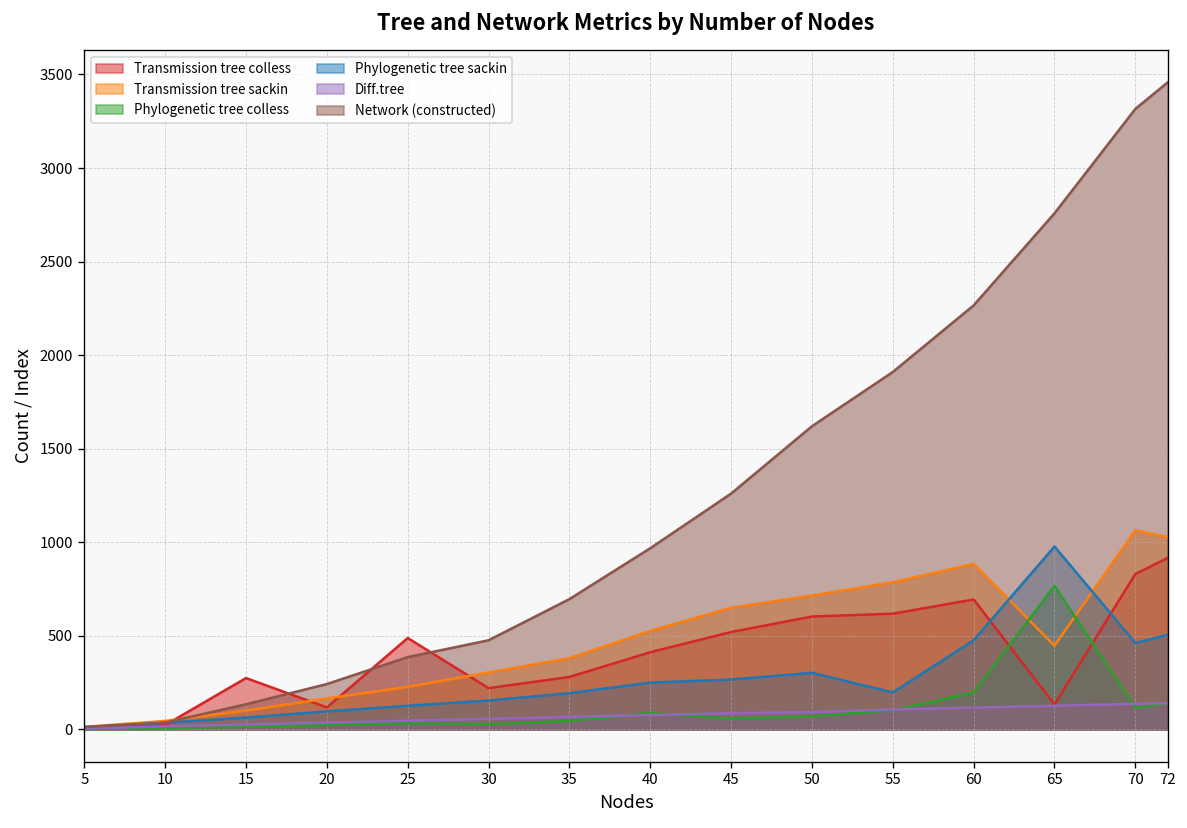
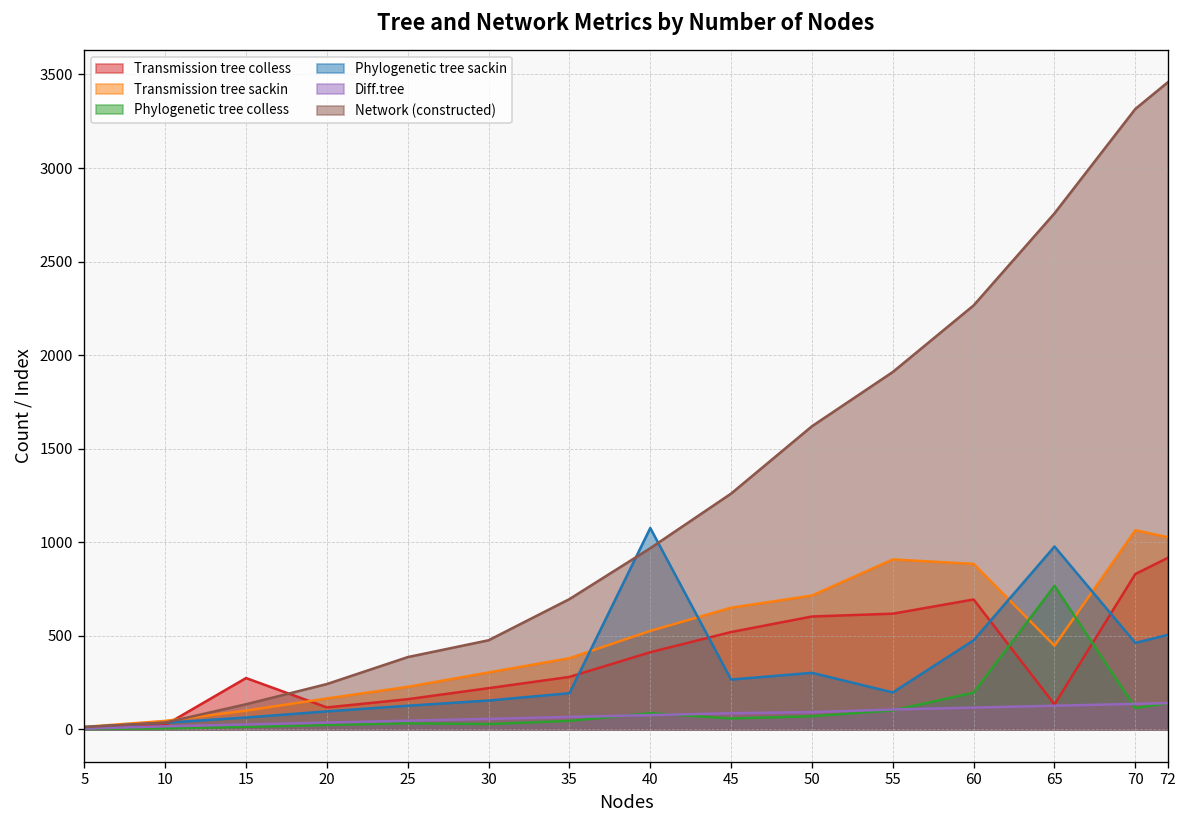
Transmission tree colless, 25: 490 -> 160
Phylogenetic tree sackin, 40: 250 -> 1080
Transmission tree sackin, 55: 790 -> 910
